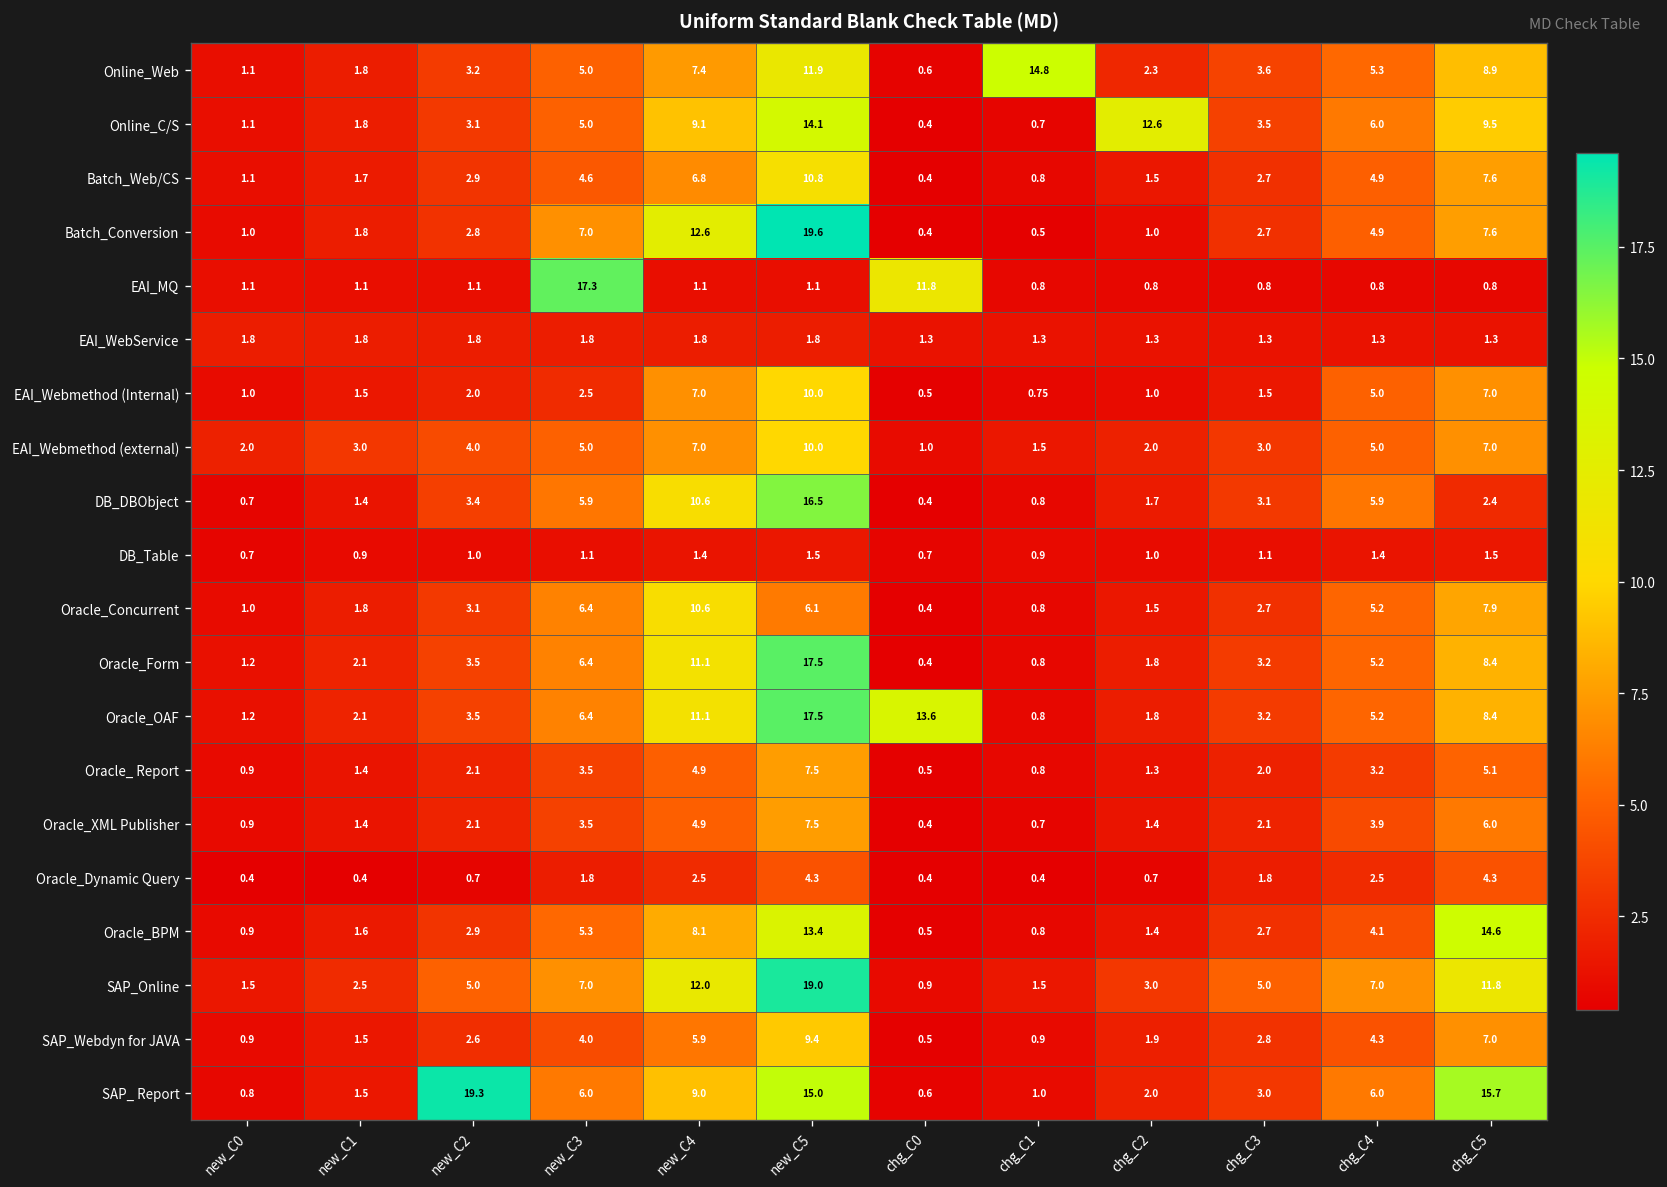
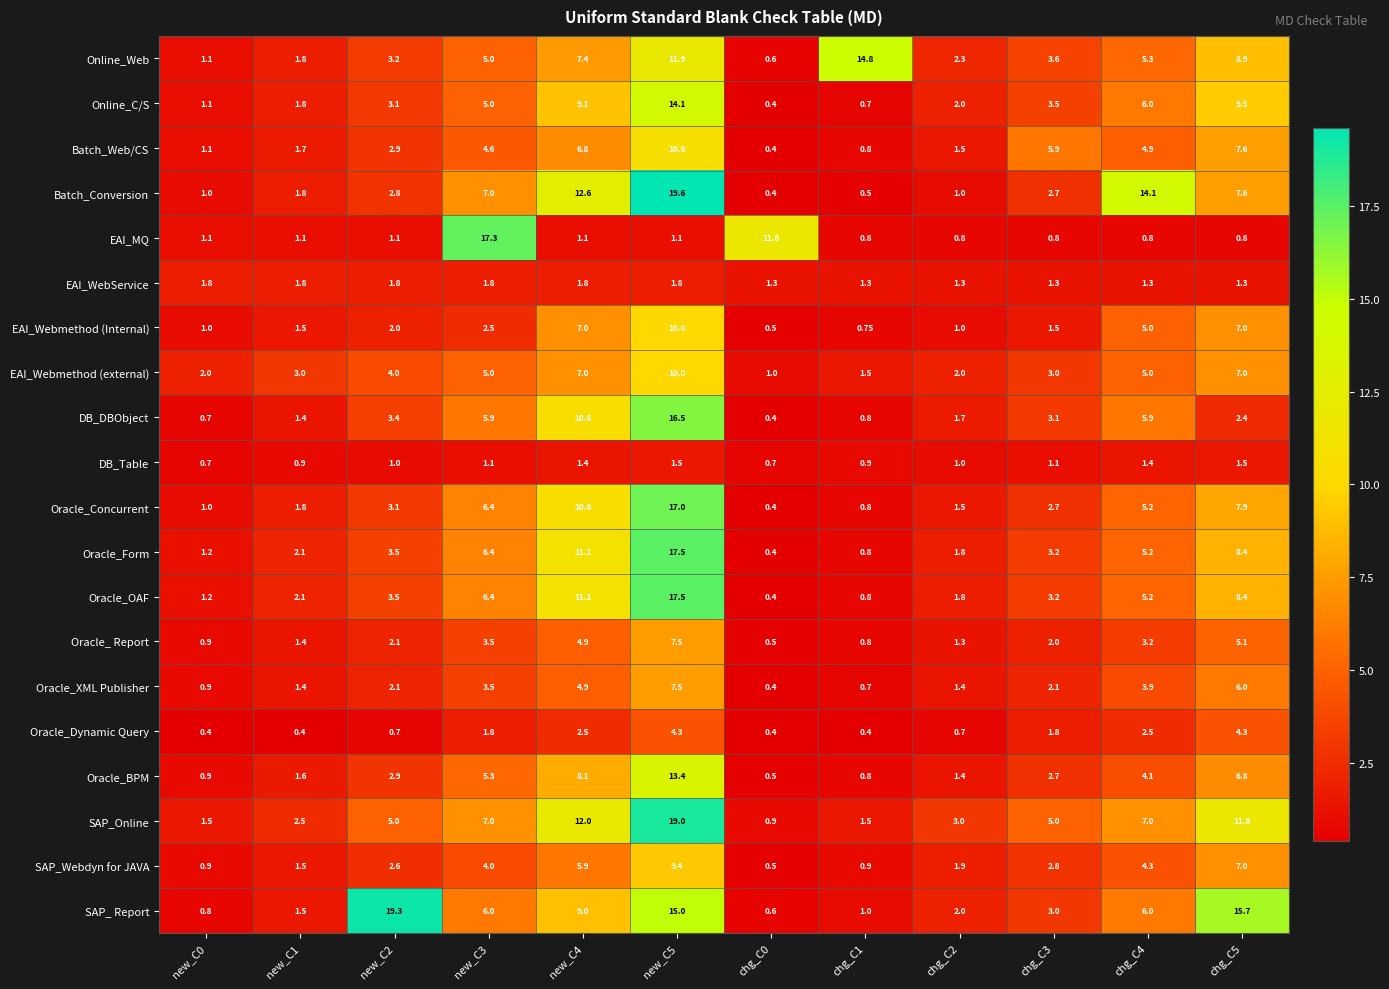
Online_C/S, chg_C2: 12.6 -> 2.0
Batch_Web/CS, chg_C3: 2.7 -> 5.9
Batch_Conversion, chg_C4: 4.9 -> 14.1
Oracle_Concurrent, new_C5: 6.1 -> 17.0
Oracle_OAF, chg_C0: 13.6 -> 0.4
Oracle_BPM, chg_C5: 14.6 -> 6.8
